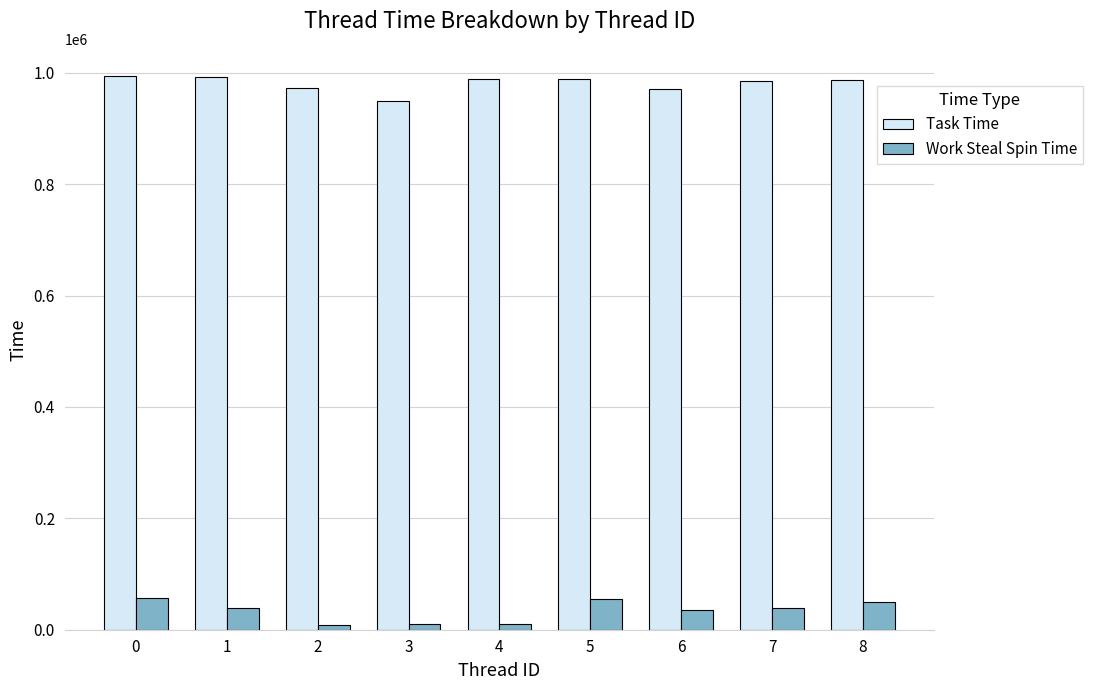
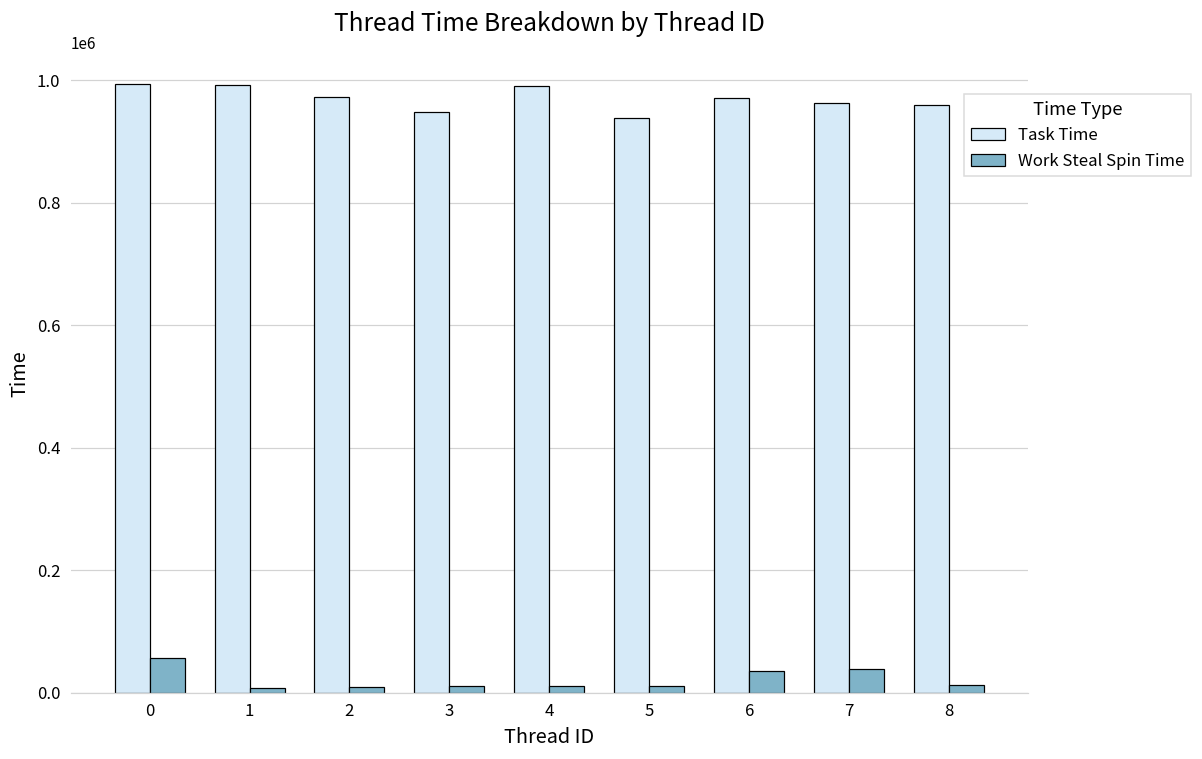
Work Steal Spin Time, 1: 40000 -> 10000
Task Time, 5: 990000 -> 940000
Work Steal Spin Time, 5: 60000 -> 10000
Task Time, 7: 990000 -> 960000
Task Time, 8: 990000 -> 960000
Work Steal Spin Time, 8: 50000 -> 10000
